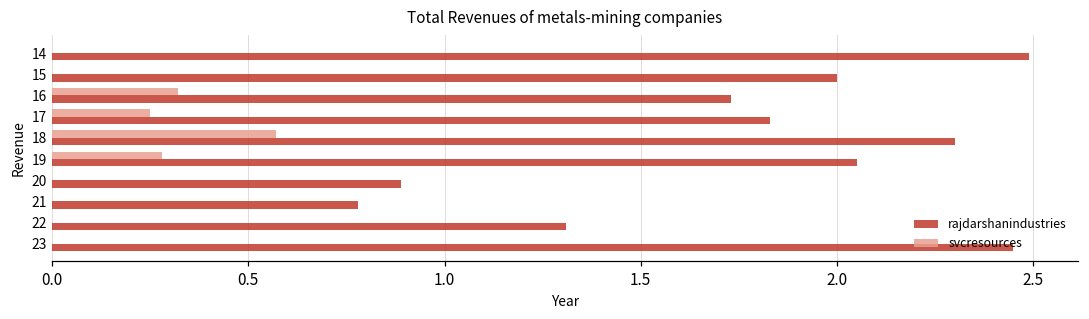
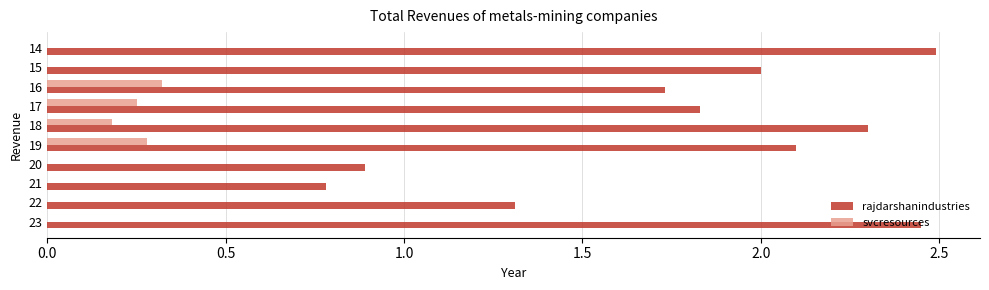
svcresources, 18: 0.57 -> 0.18
rajdarshanindustries, 19: 2.05 -> 2.10
